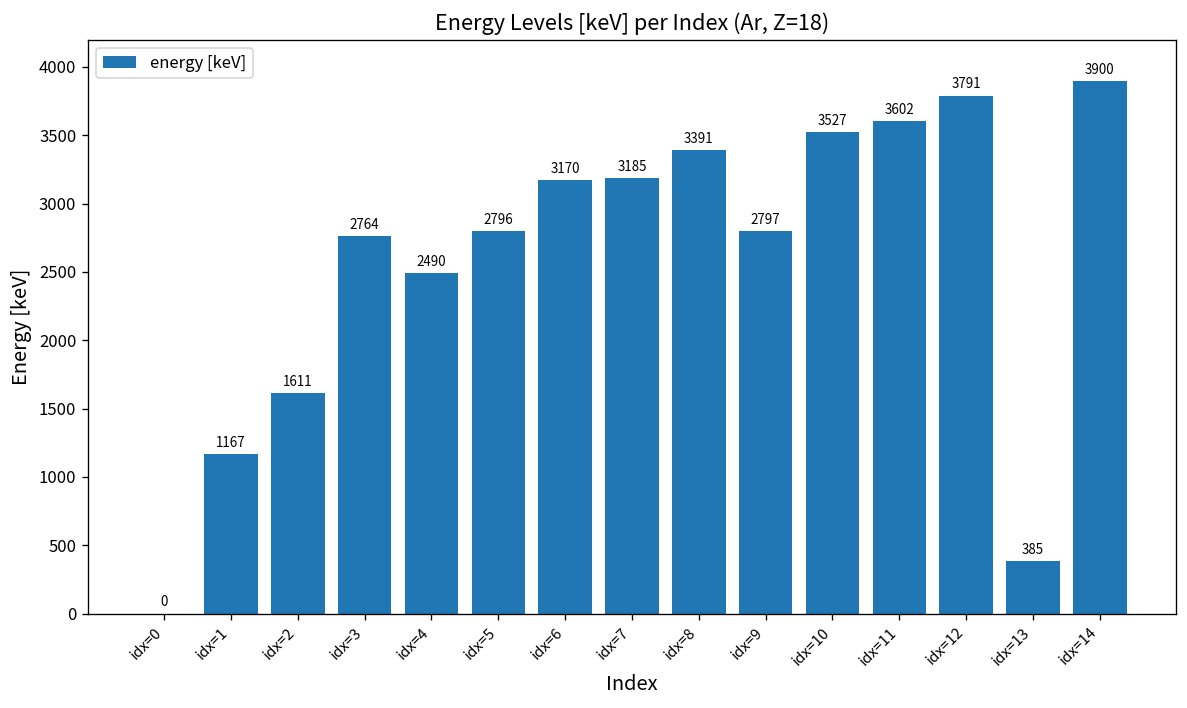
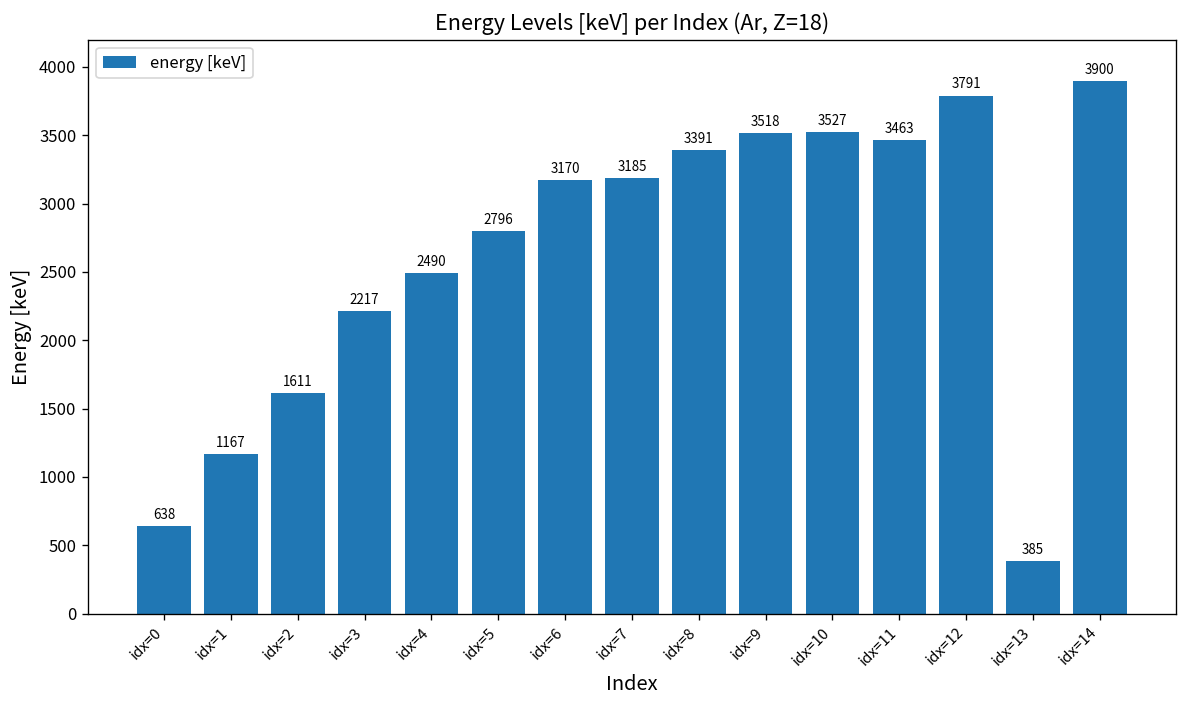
idx=0: 0 -> 638
idx=3: 2764 -> 2217
idx=9: 2797 -> 3518
idx=11: 3602 -> 3463
